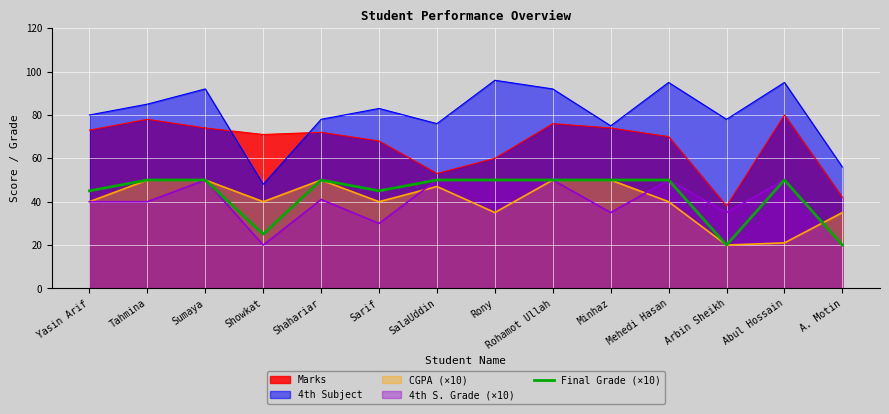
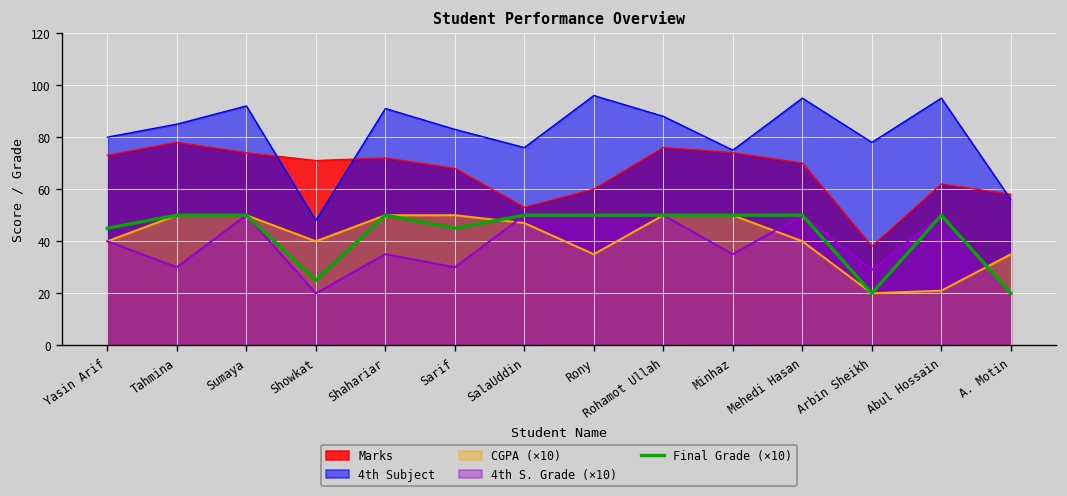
4th S. Grade (×10), Tahmina: 40 -> 30
4th Subject, Shahariar: 78 -> 91
4th S. Grade (×10), Shahariar: 41 -> 35
CGPA (×10), Sarif: 40 -> 50
4th Subject, Rohamot Ullah: 92 -> 88
4th S. Grade (×10), Arbin Sheikh: 35 -> 29
Marks, Abul Hossain: 80 -> 62
Marks, A. Motin: 42 -> 58
